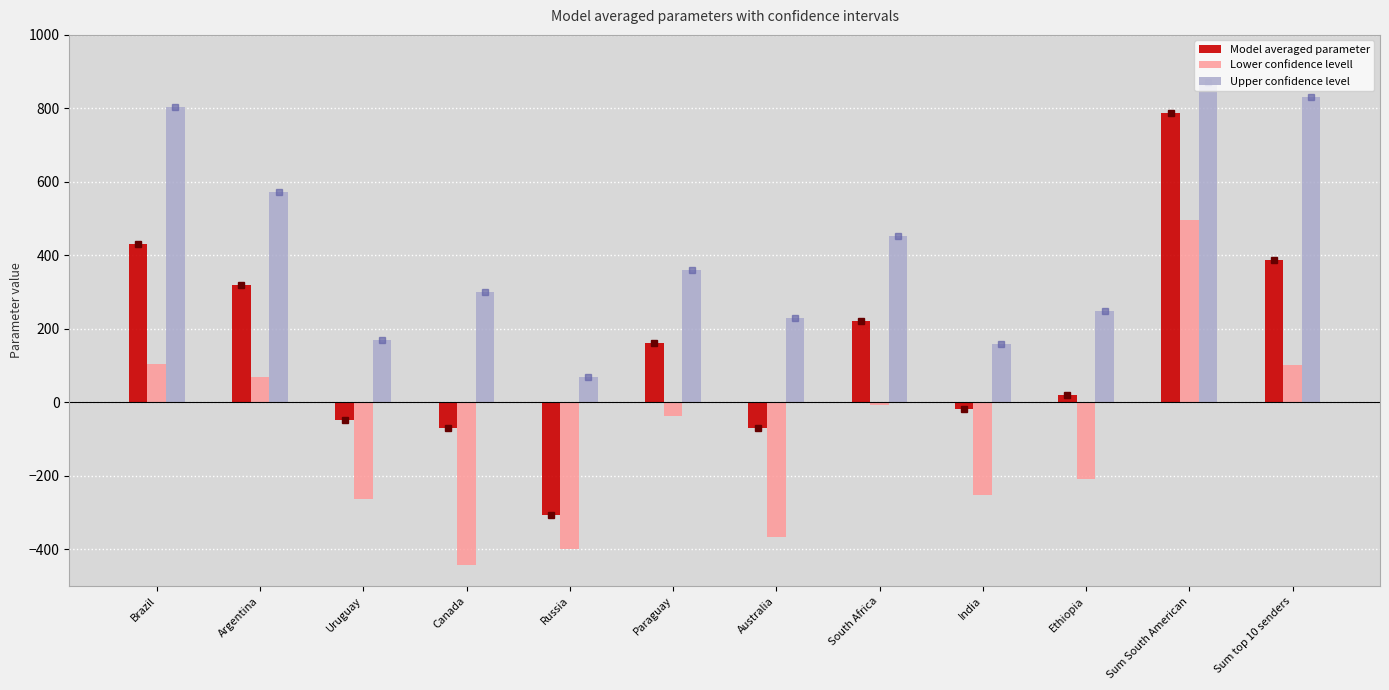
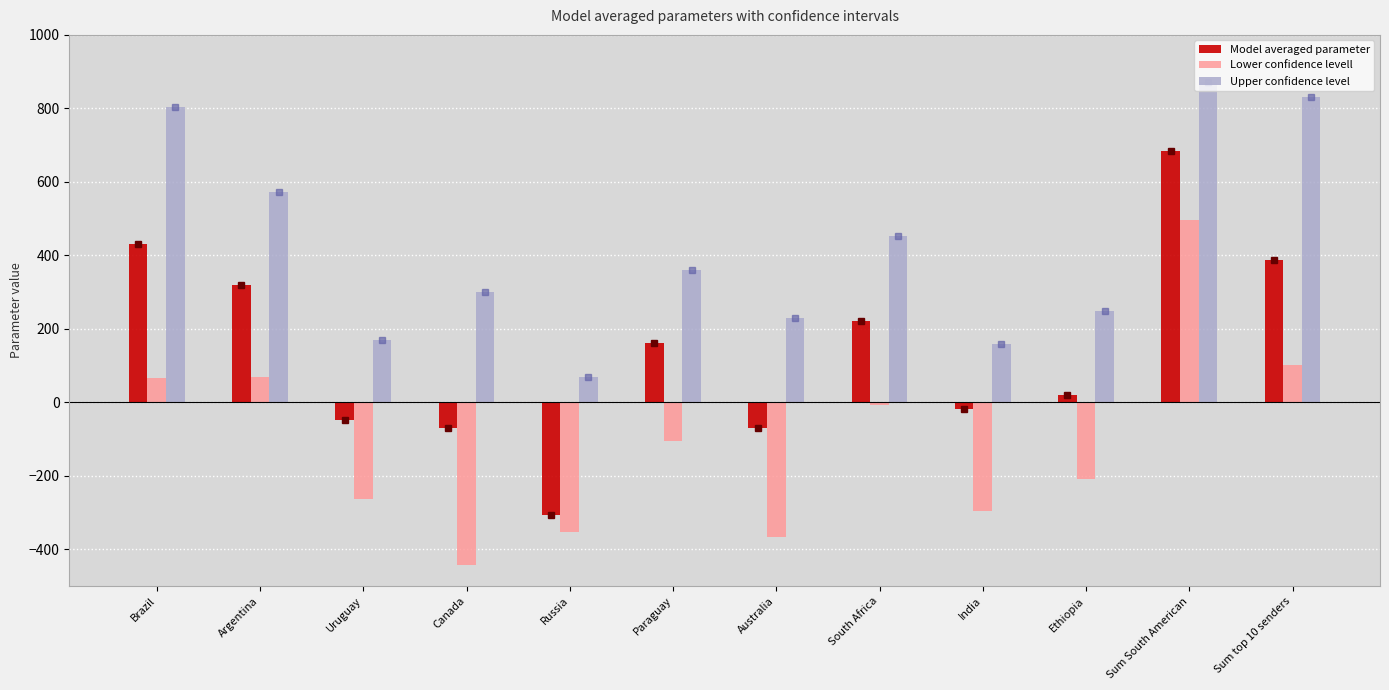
Lower confidence levell, Brazil: 100 -> 70
Lower confidence levell, Russia: -400 -> -350
Lower confidence levell, Paraguay: -40 -> -110
Lower confidence levell, India: -250 -> -300
Model averaged parameter, Sum South American: 790 -> 680
